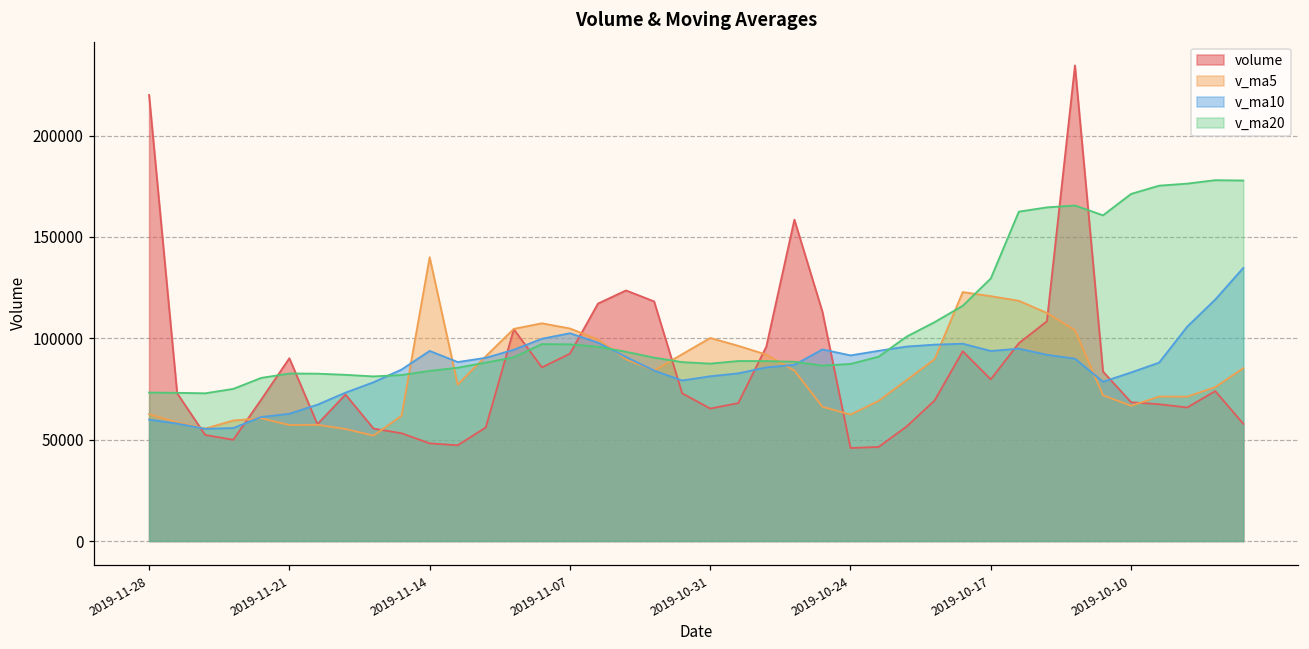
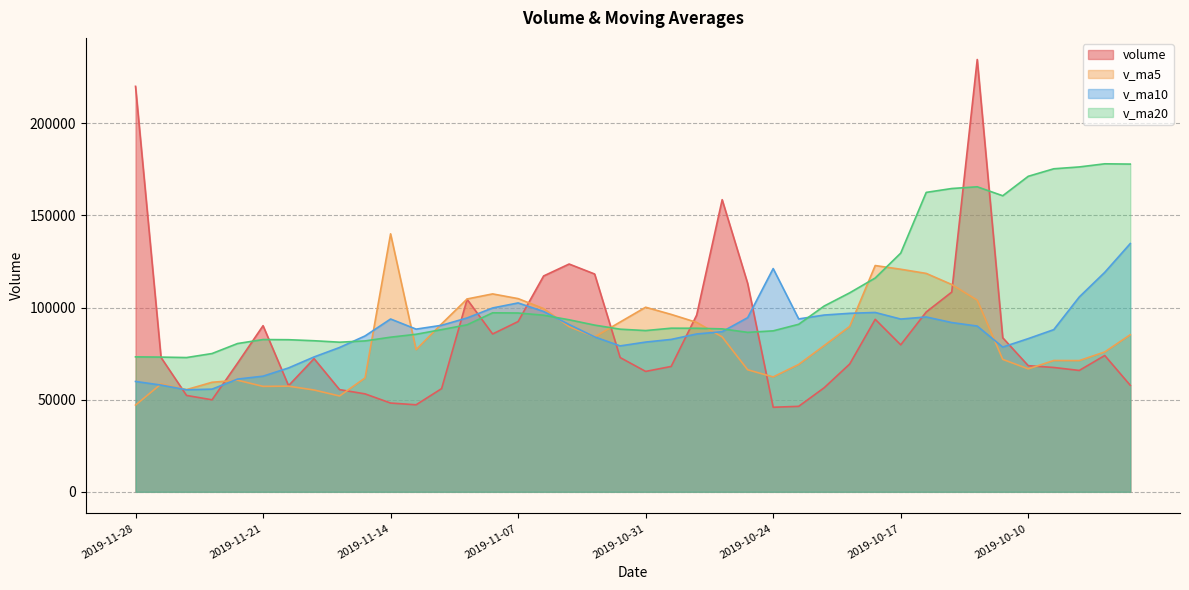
v_ma5, 2019-11-28: 63000 -> 47000
v_ma10, 2019-10-24: 92000 -> 121000
